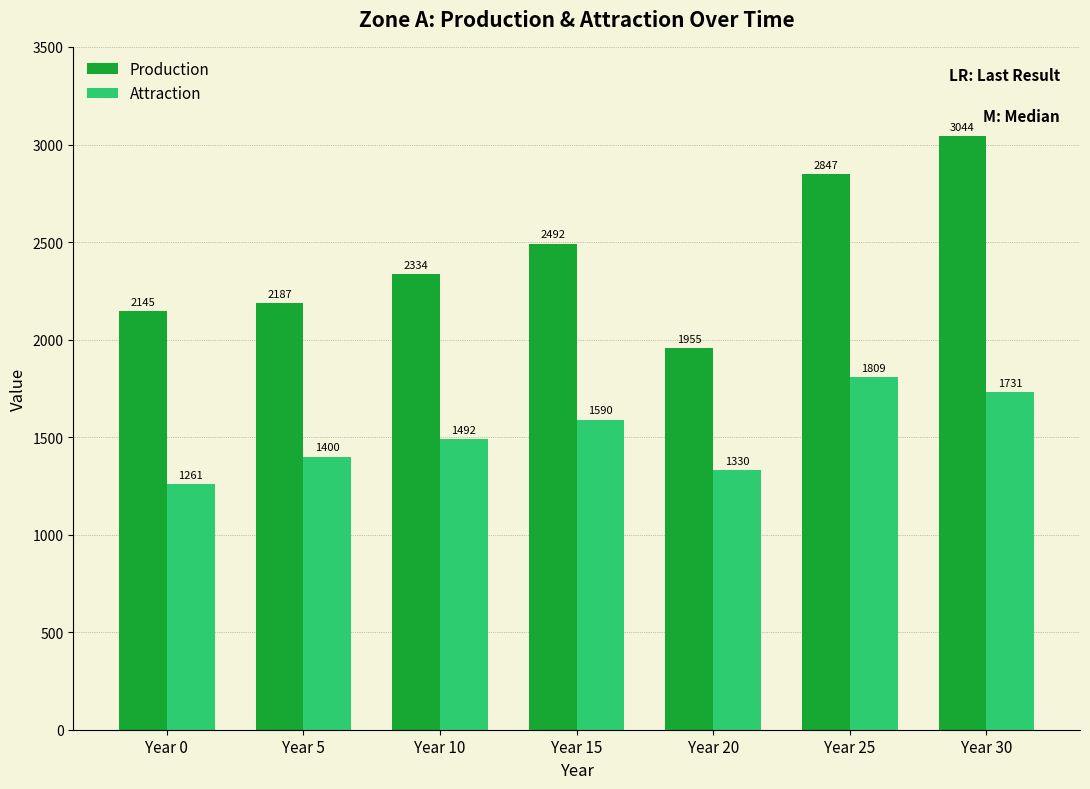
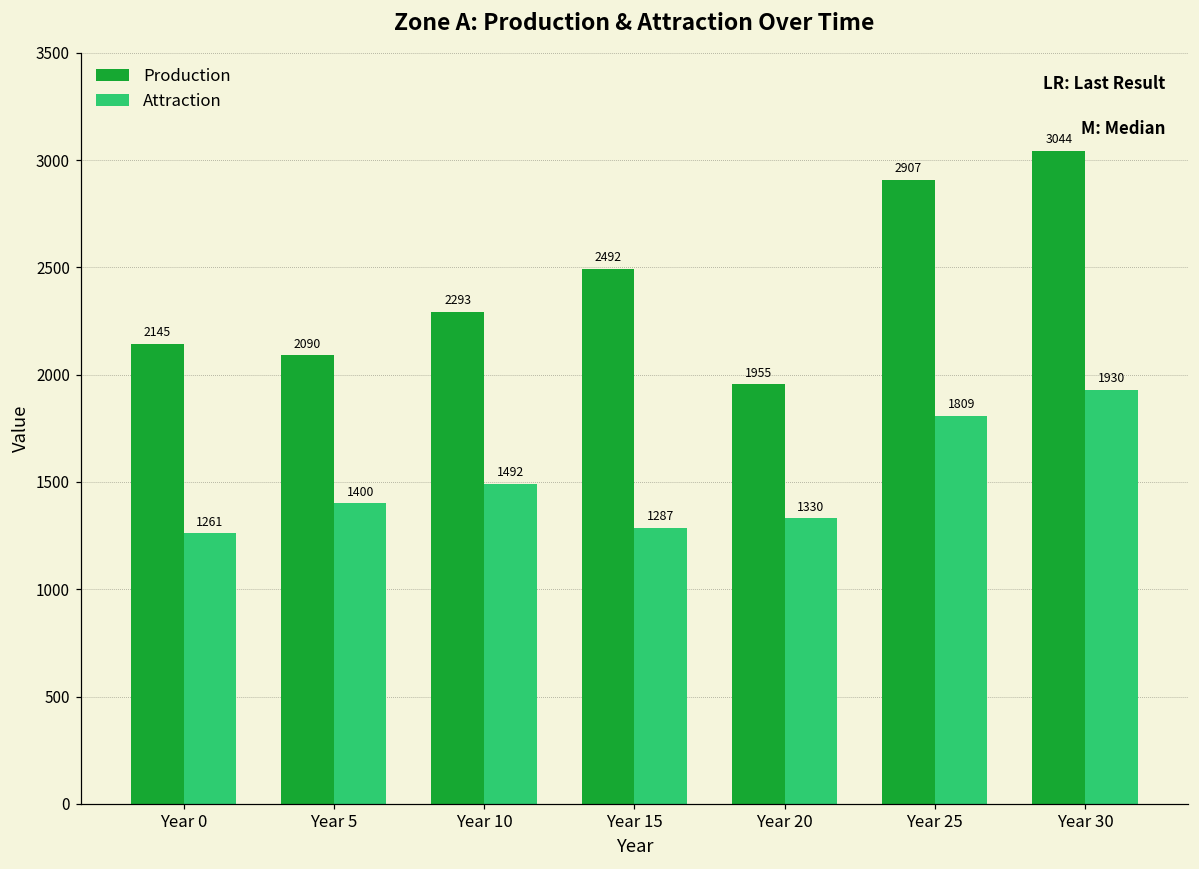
Production, Year 5: 2187 -> 2090
Production, Year 10: 2334 -> 2293
Attraction, Year 15: 1590 -> 1287
Production, Year 25: 2847 -> 2907
Attraction, Year 30: 1731 -> 1930
